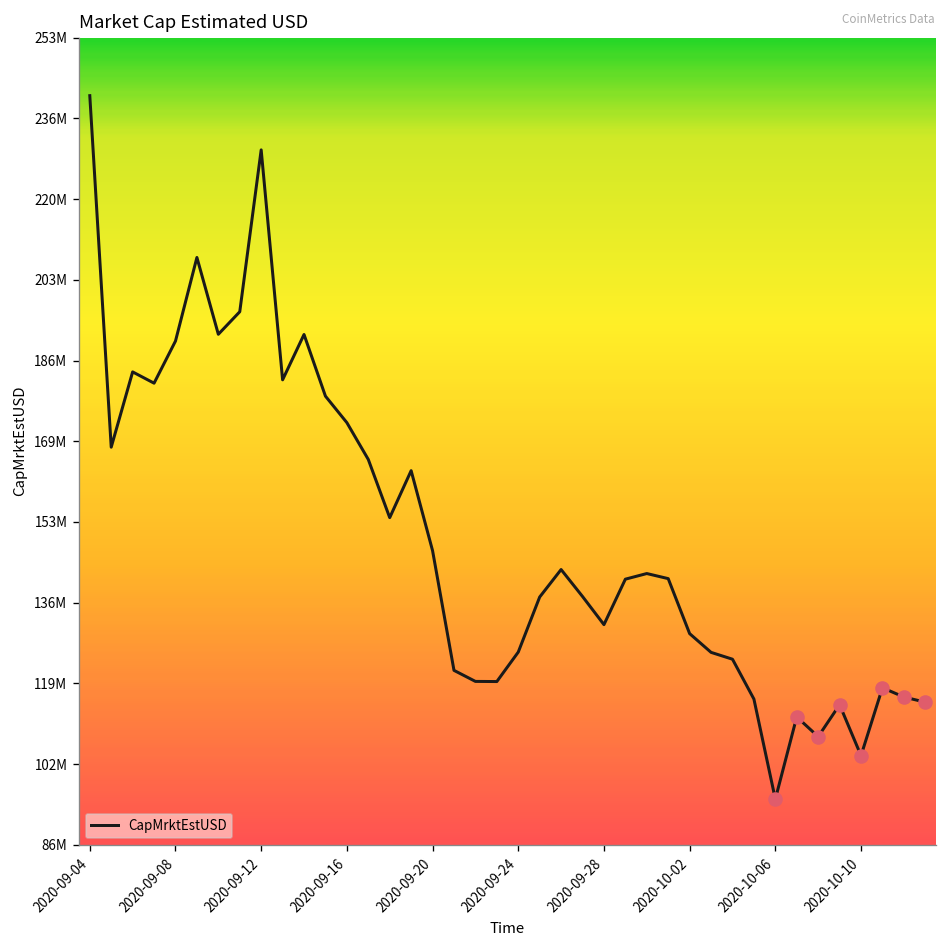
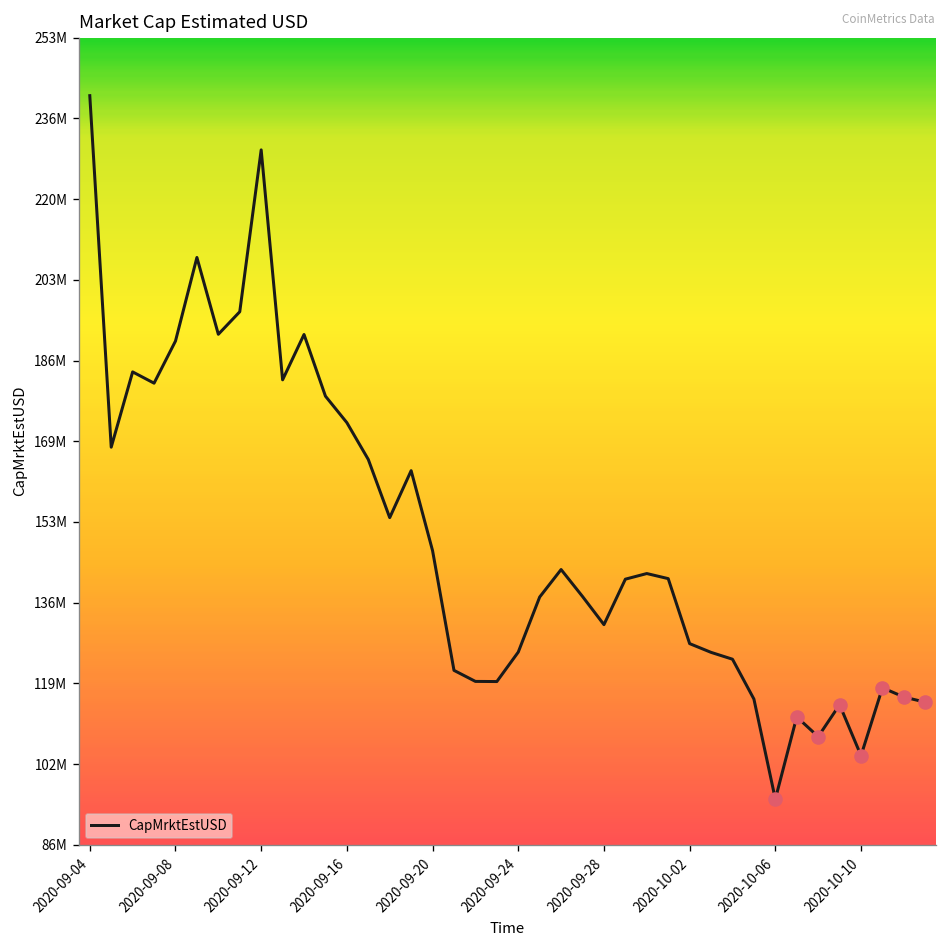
CapMrktEstUSD, 2020-10-02: 129000000 -> 127000000
